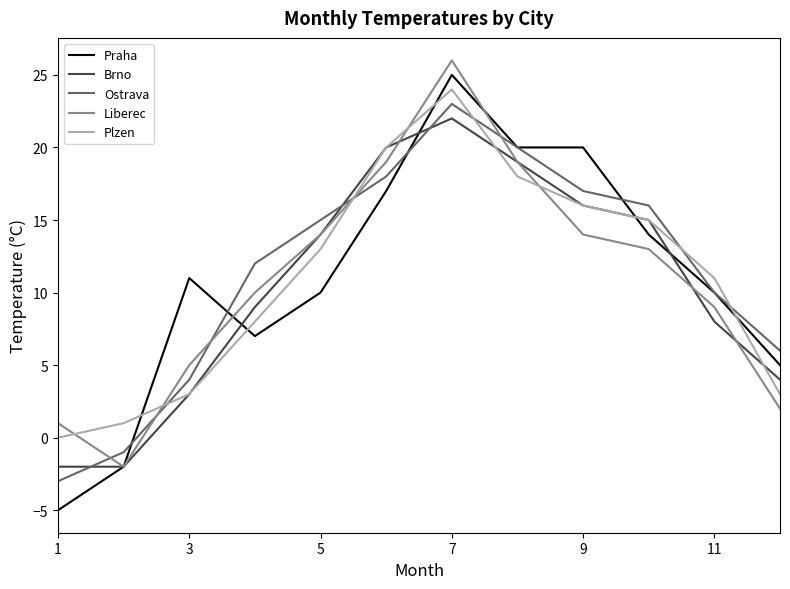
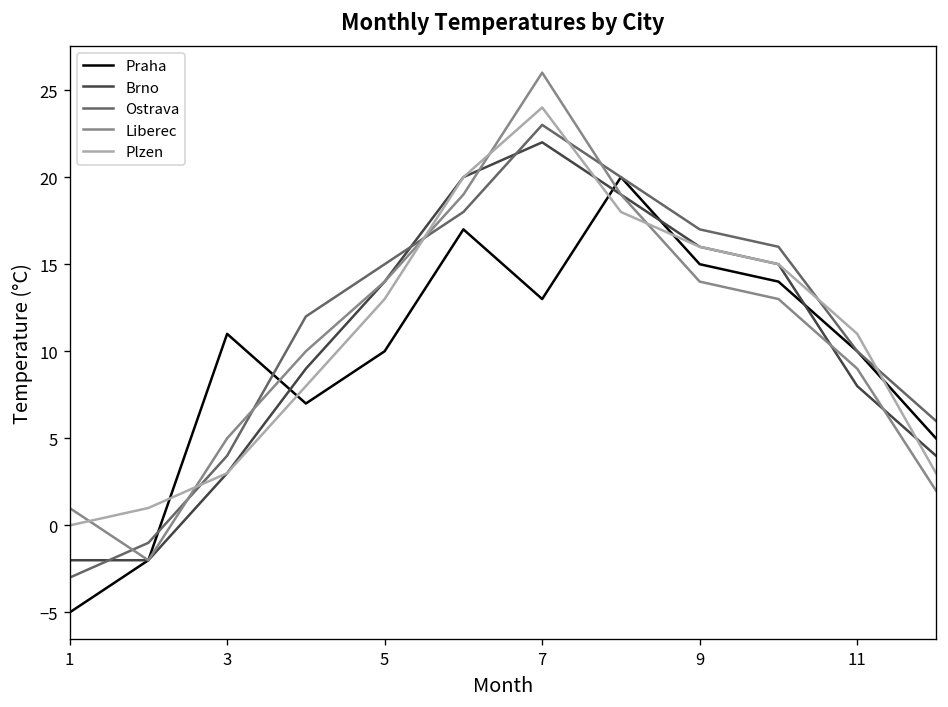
Praha, 7: 25 -> 13
Praha, 9: 20 -> 15
